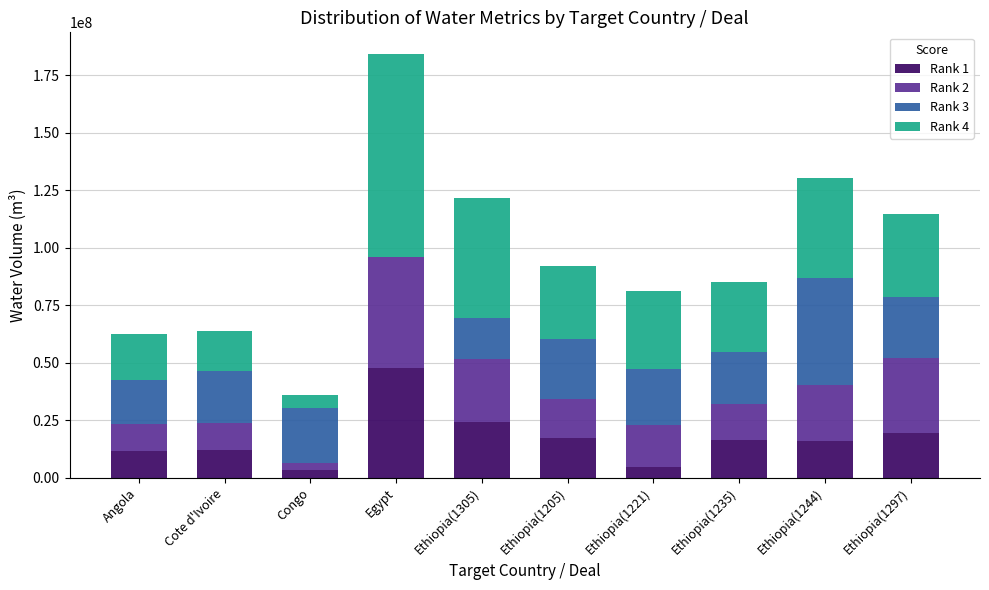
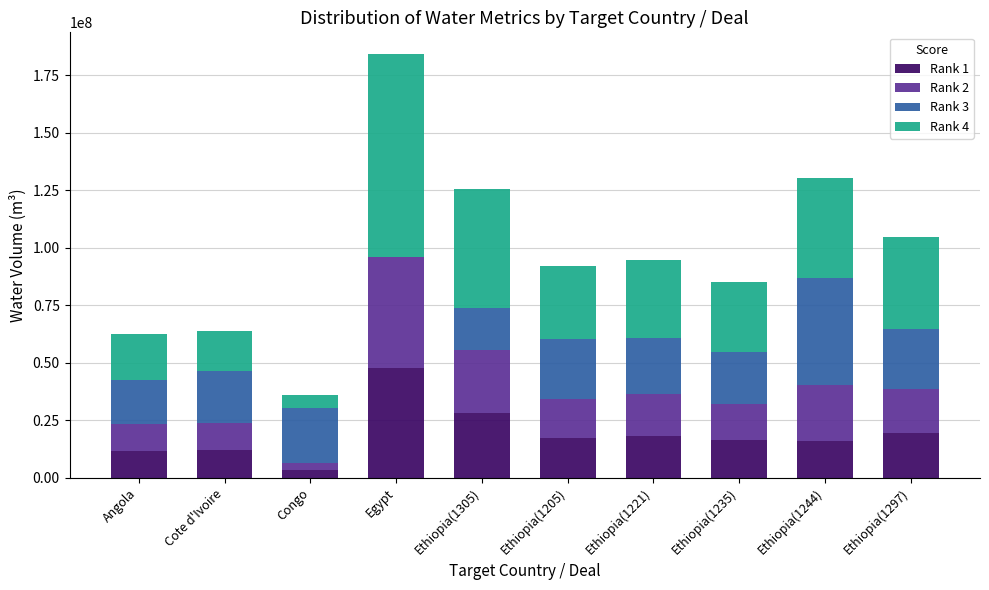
Rank 1, Ethiopia(1305): 24000000 -> 28000000
Rank 1, Ethiopia(1221): 5000000 -> 18000000
Rank 2, Ethiopia(1297): 33000000 -> 19000000
Rank 4, Ethiopia(1297): 36000000 -> 40000000
